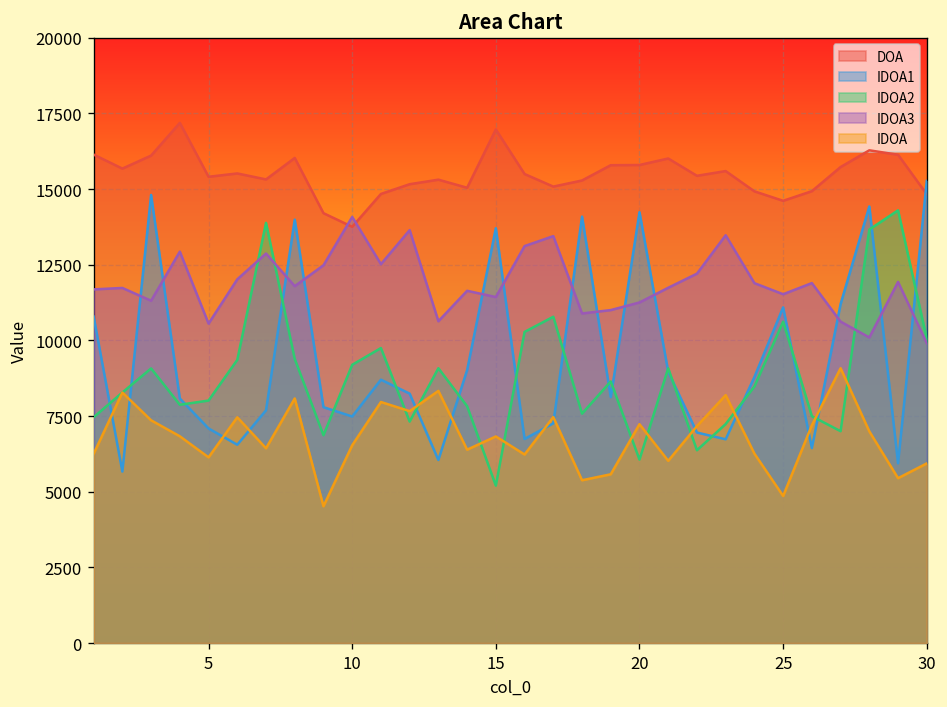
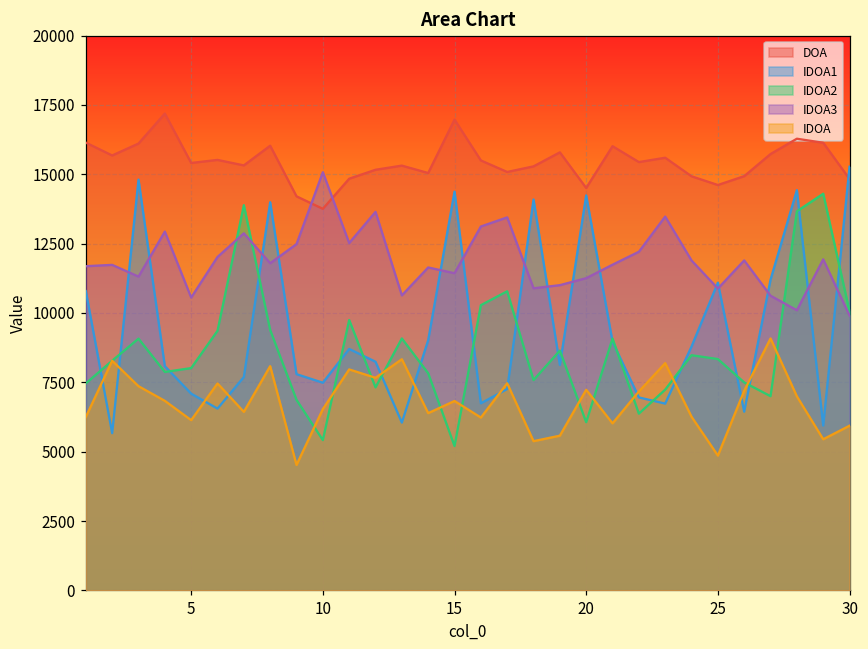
IDOA2, 10: 9200 -> 5400
IDOA3, 10: 14100 -> 15100
IDOA1, 15: 13700 -> 14400
DOA, 20: 15800 -> 14500
IDOA2, 25: 10600 -> 8300
IDOA3, 25: 11500 -> 10900
